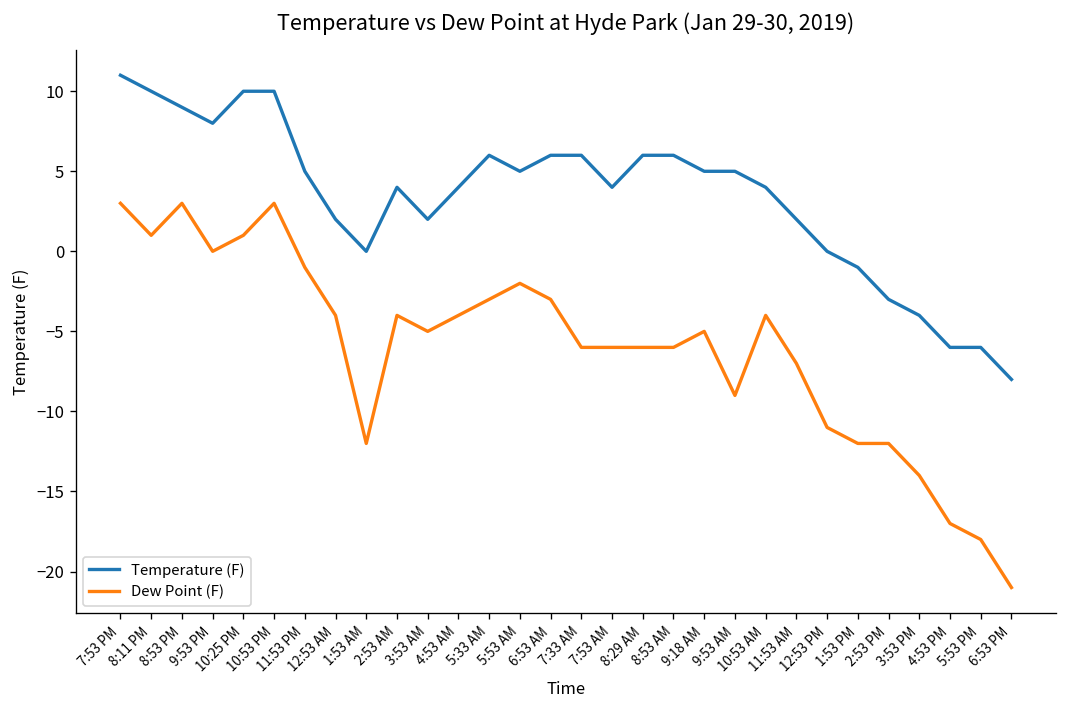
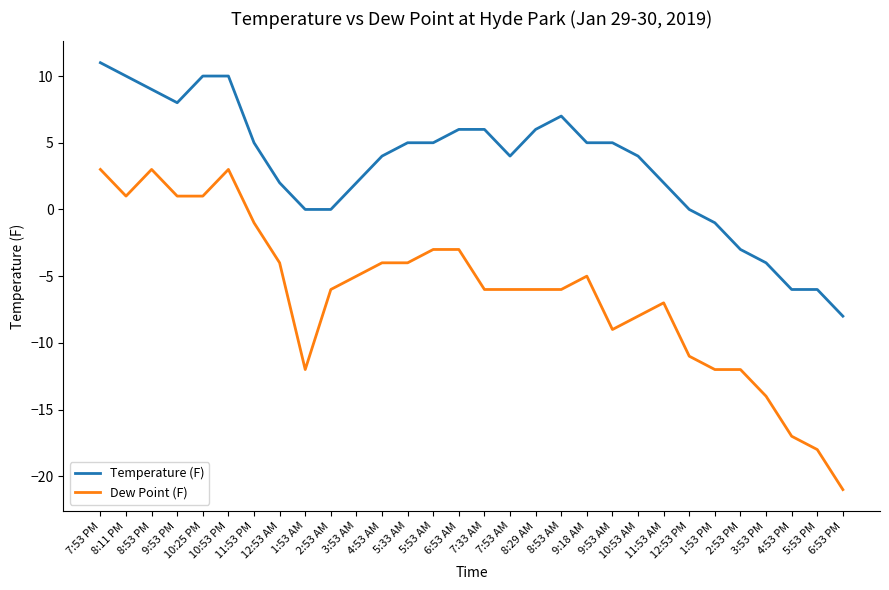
Dew Point (F), 9:53 PM: 0 -> 1
Temperature (F), 2:53 AM: 4 -> 0
Dew Point (F), 2:53 AM: -4 -> -6
Temperature (F), 5:33 AM: 6 -> 5
Dew Point (F), 5:33 AM: -3 -> -4
Dew Point (F), 5:53 AM: -2 -> -3
Temperature (F), 8:53 AM: 6 -> 7
Dew Point (F), 10:53 AM: -4 -> -8
